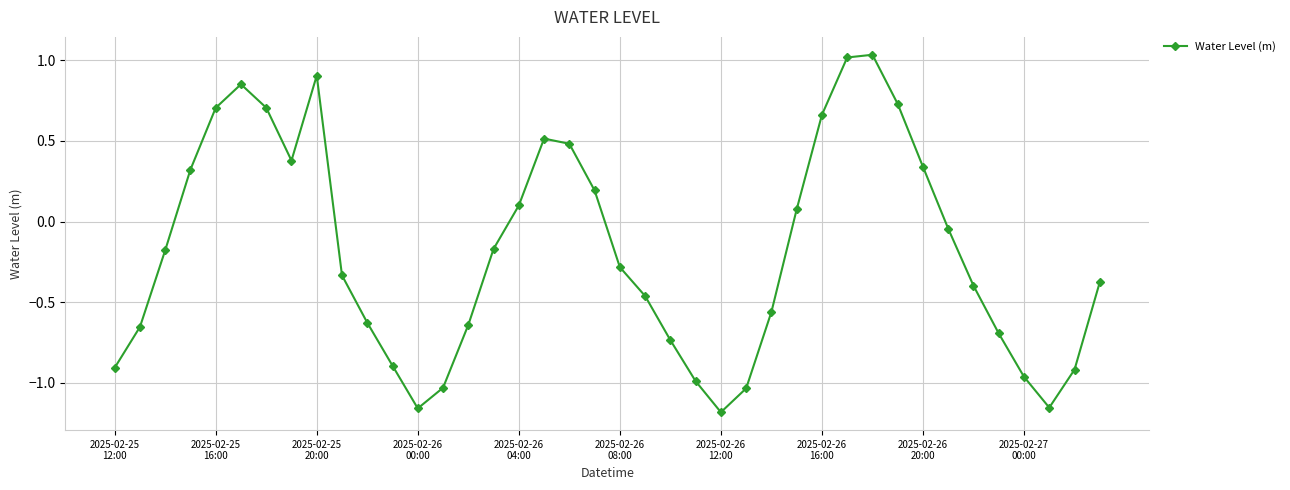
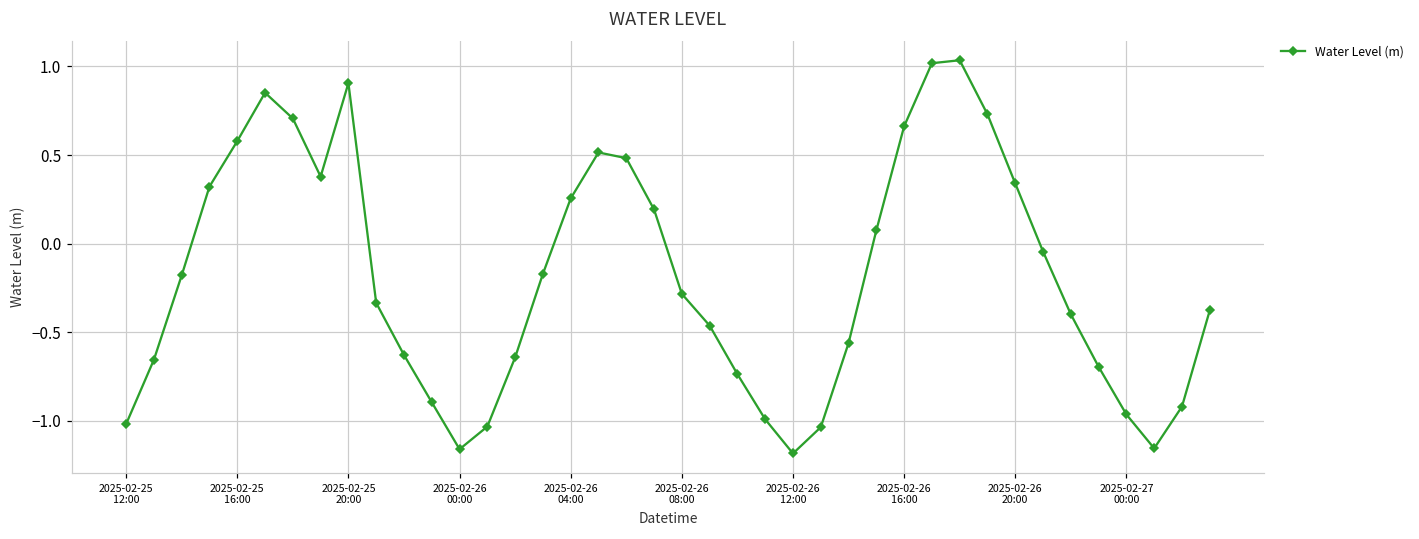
2025-02-25 12:00: -0.91 -> -1.02
2025-02-25 16:00: 0.71 -> 0.58
2025-02-26 04:00: 0.10 -> 0.25
